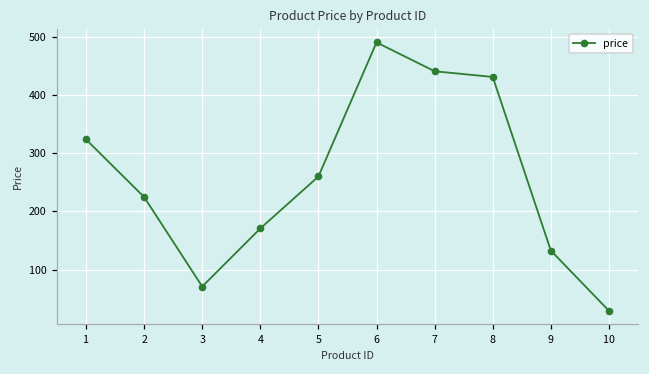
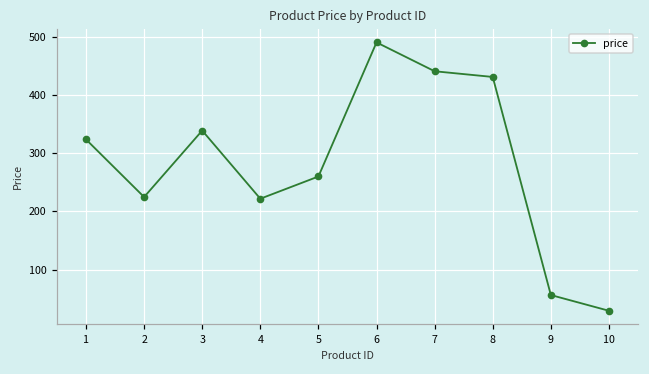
3: 70 -> 340
4: 170 -> 220
9: 130 -> 60
